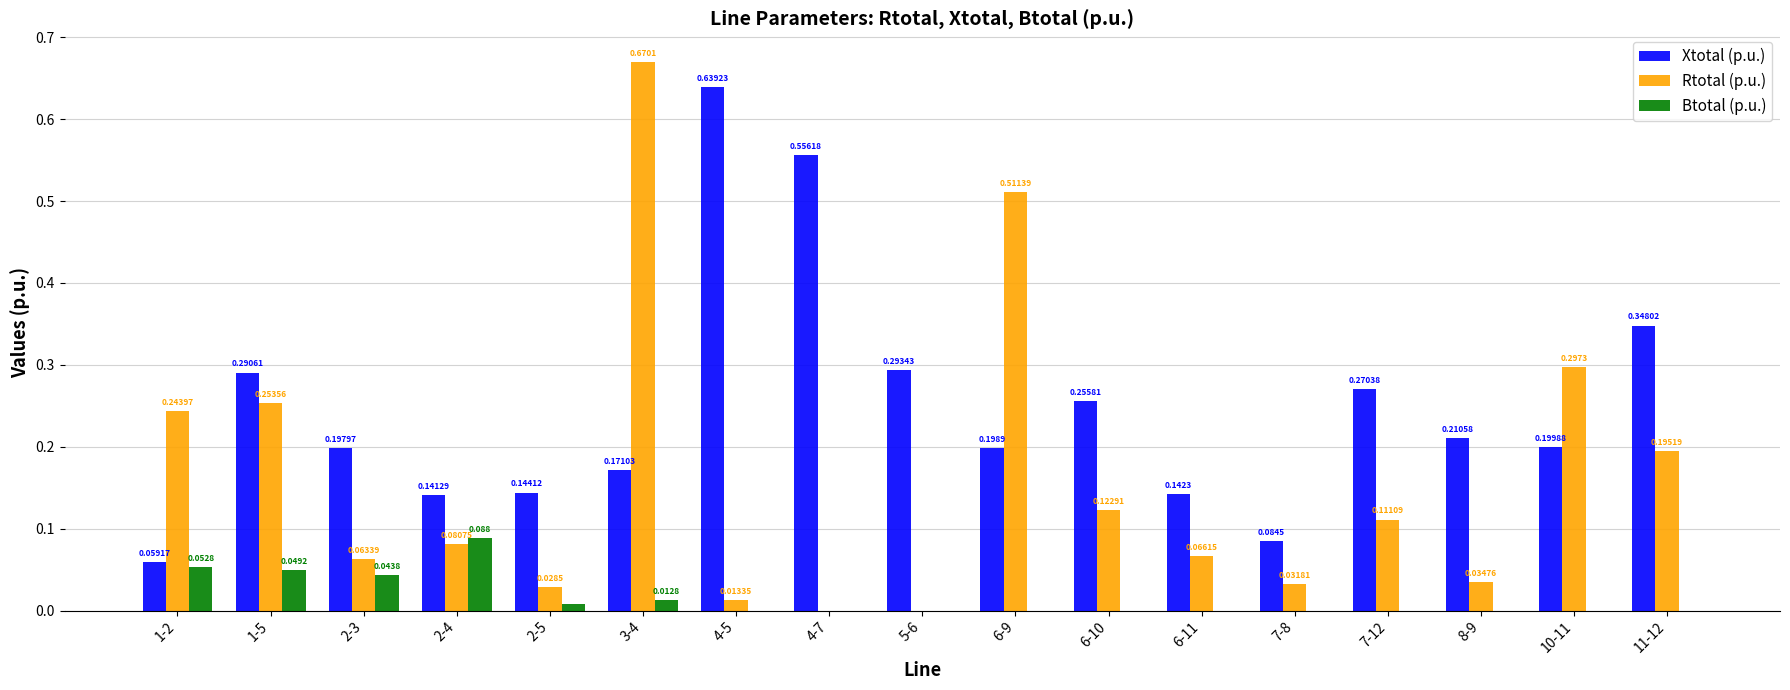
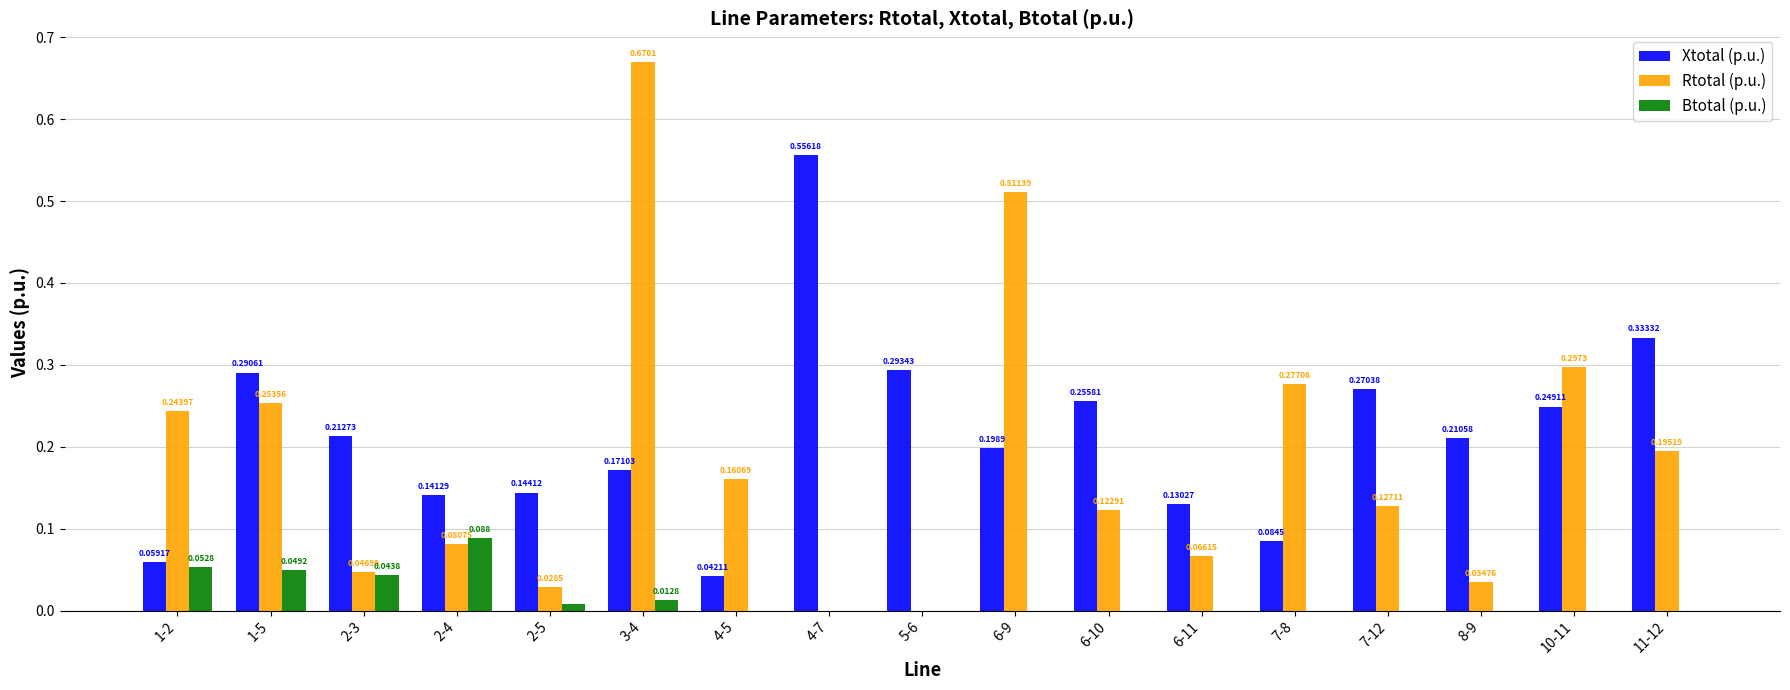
Xtotal (p.u.), 2-3: 0.19797 -> 0.21273
Rtotal (p.u.), 2-3: 0.06339 -> 0.04699
Xtotal (p.u.), 4-5: 0.63923 -> 0.04211
Rtotal (p.u.), 4-5: 0.01335 -> 0.16069
Xtotal (p.u.), 6-11: 0.1423 -> 0.13027
Rtotal (p.u.), 7-8: 0.03181 -> 0.27706
Rtotal (p.u.), 7-12: 0.11109 -> 0.12711
Xtotal (p.u.), 10-11: 0.19988 -> 0.24911
Xtotal (p.u.), 11-12: 0.34802 -> 0.33332
